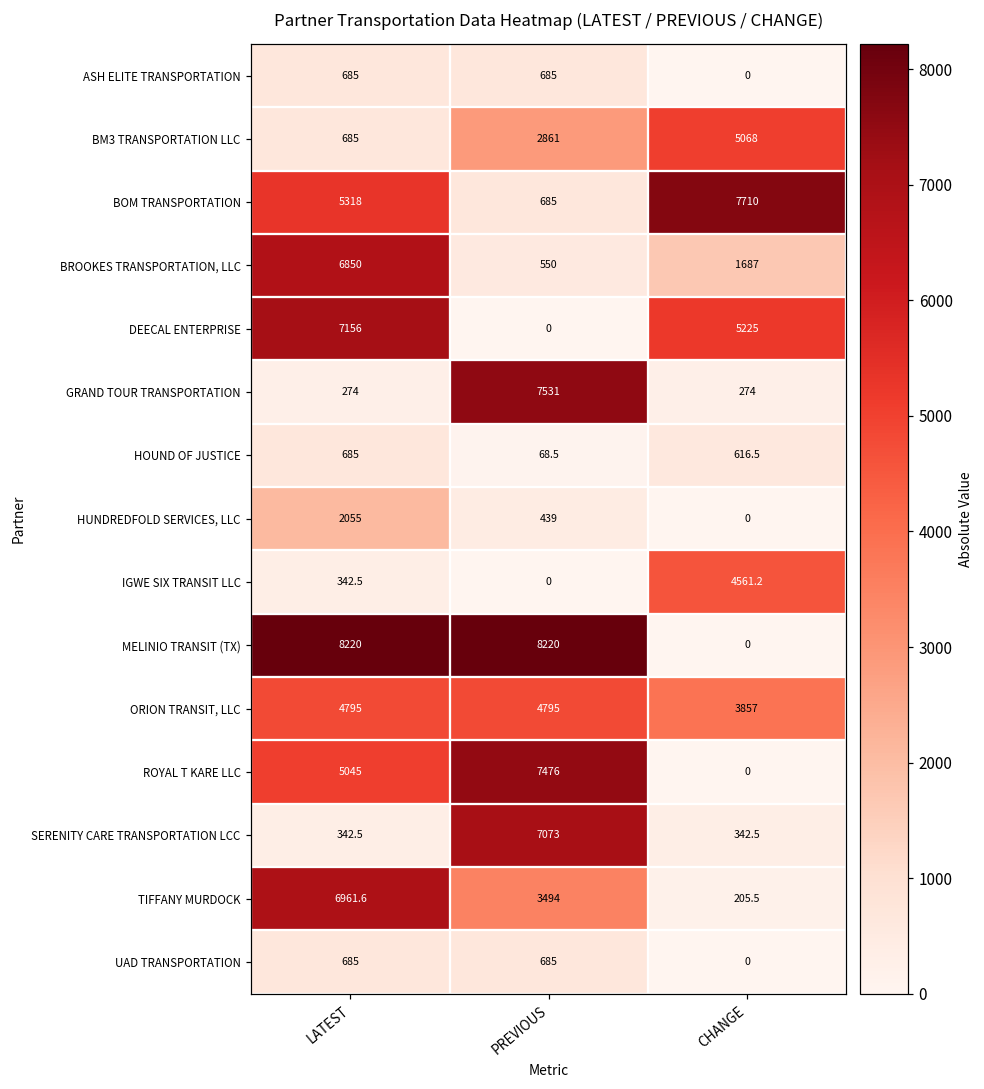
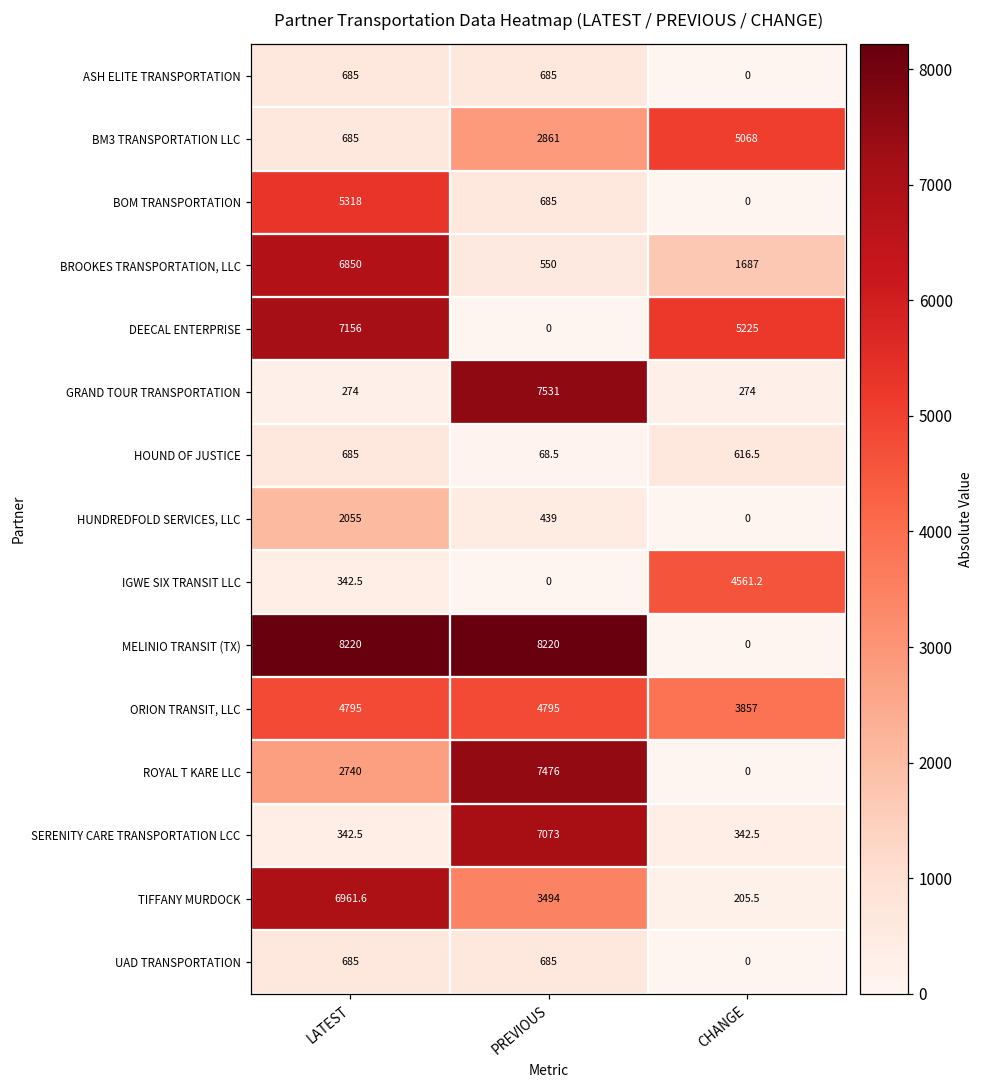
BOM TRANSPORTATION, CHANGE: 7710 -> 0
ROYAL T KARE LLC, LATEST: 5045 -> 2740
